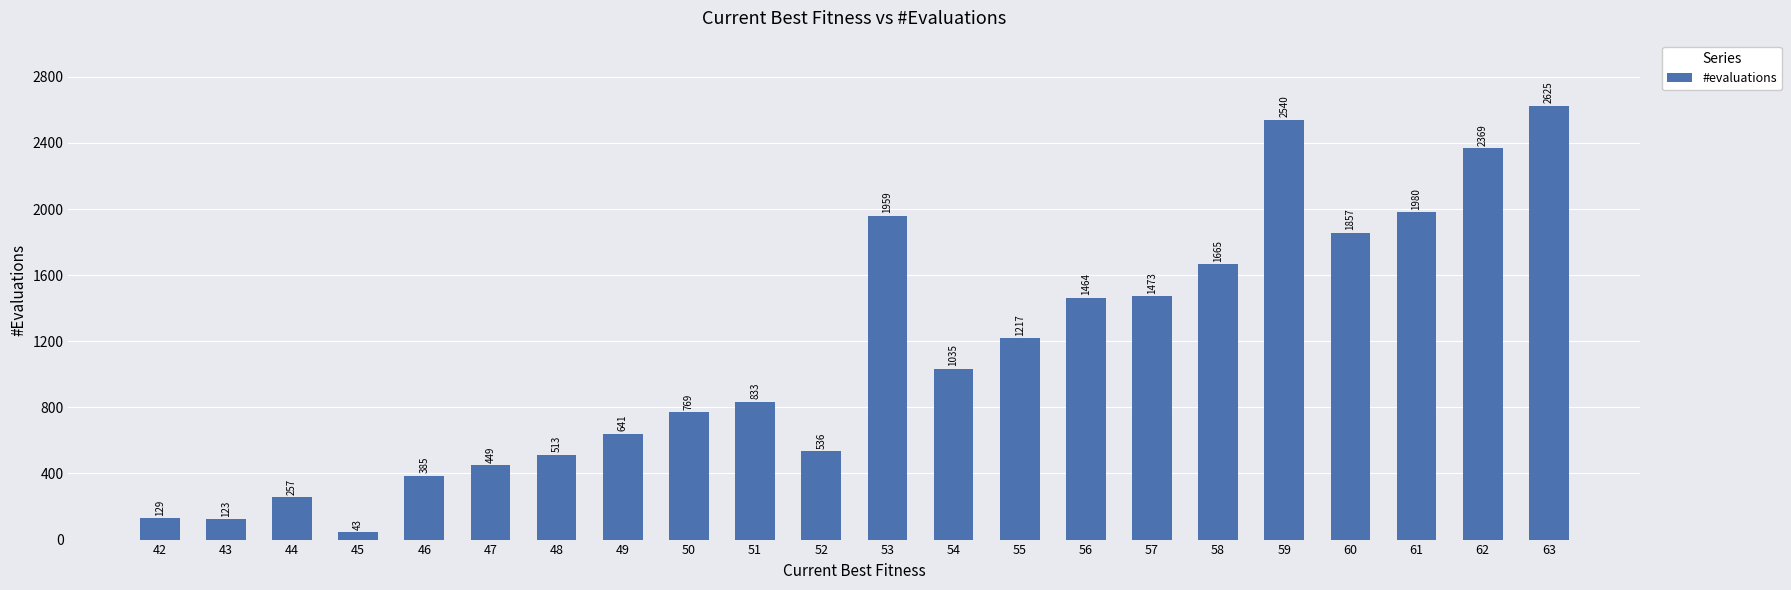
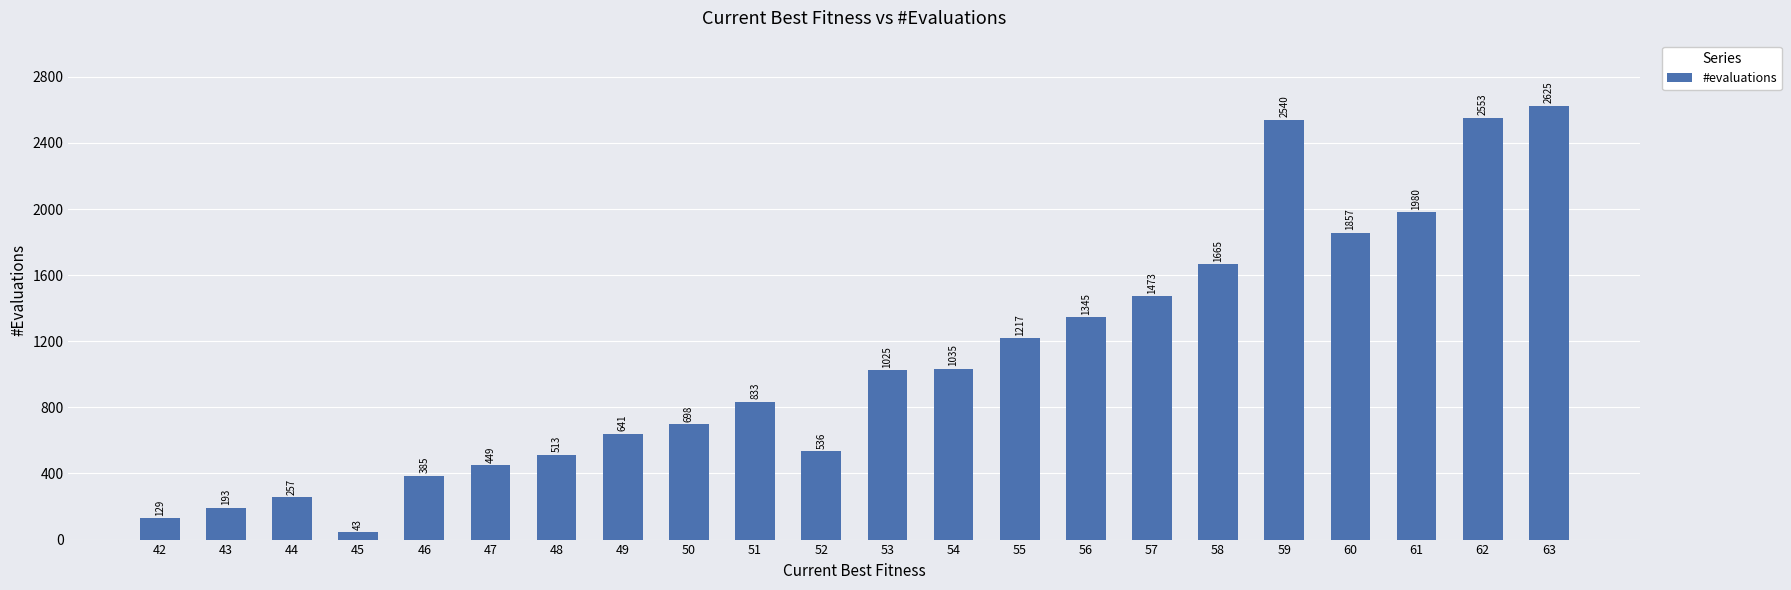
43: 123 -> 193
50: 769 -> 698
53: 1959 -> 1025
56: 1464 -> 1345
62: 2369 -> 2553
